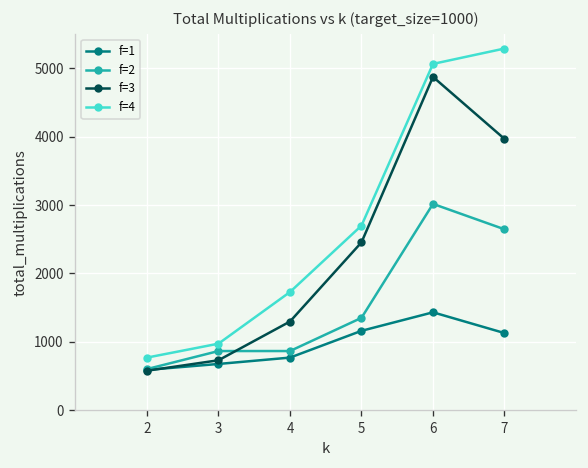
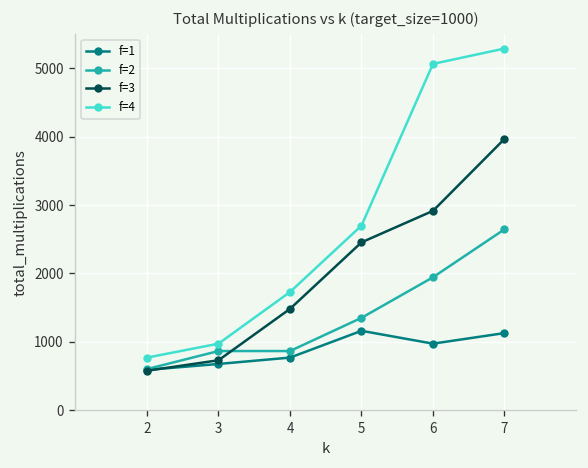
f=3, 4: 1300 -> 1500
f=1, 6: 1400 -> 1000
f=2, 6: 3000 -> 1900
f=3, 6: 4900 -> 2900
